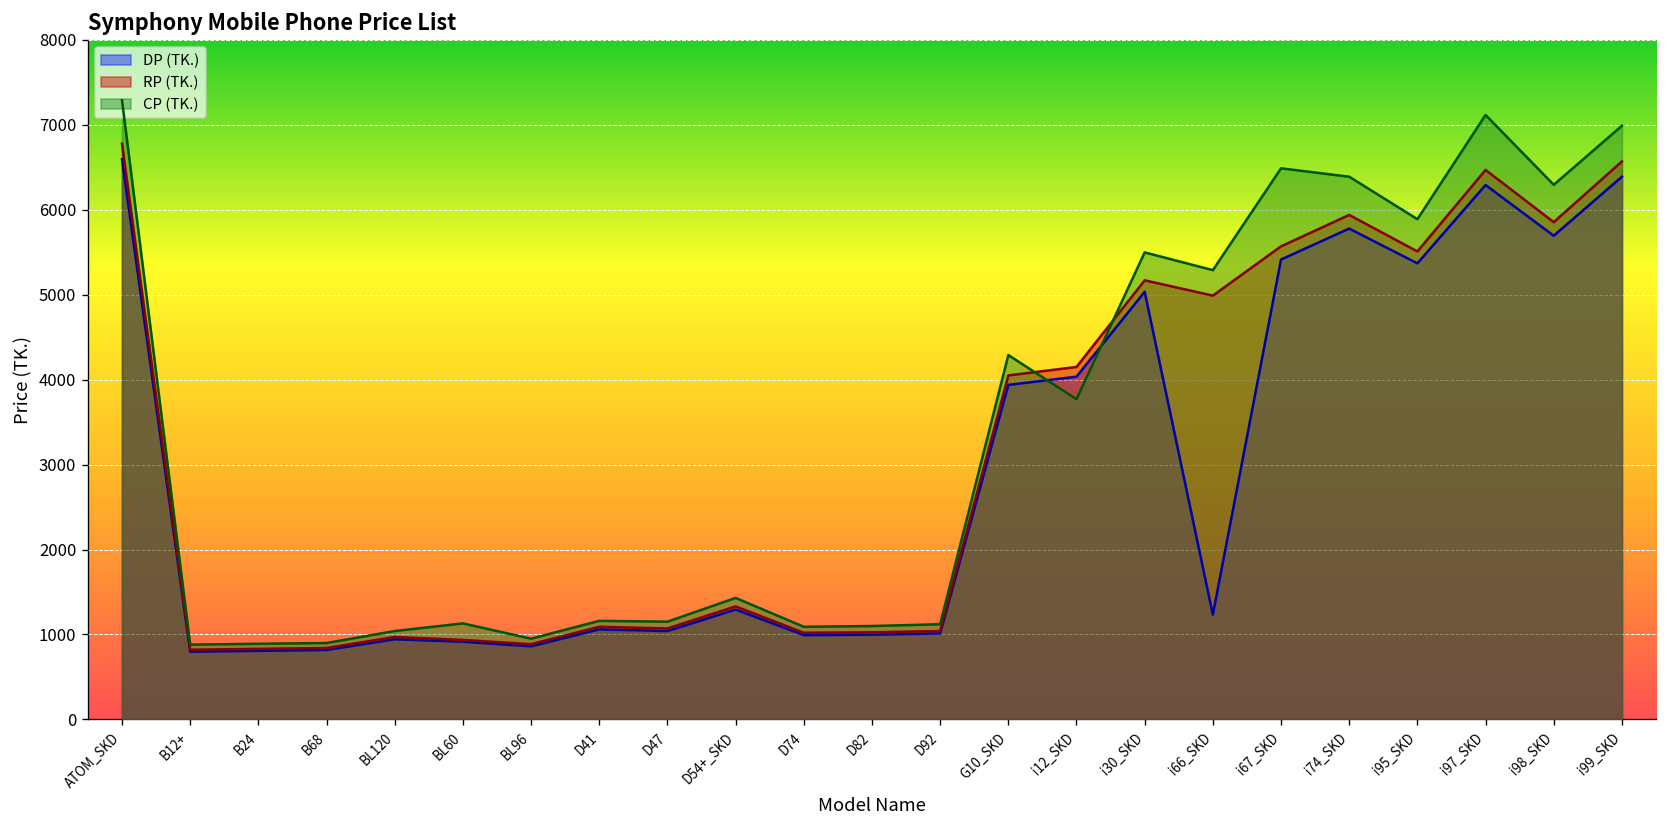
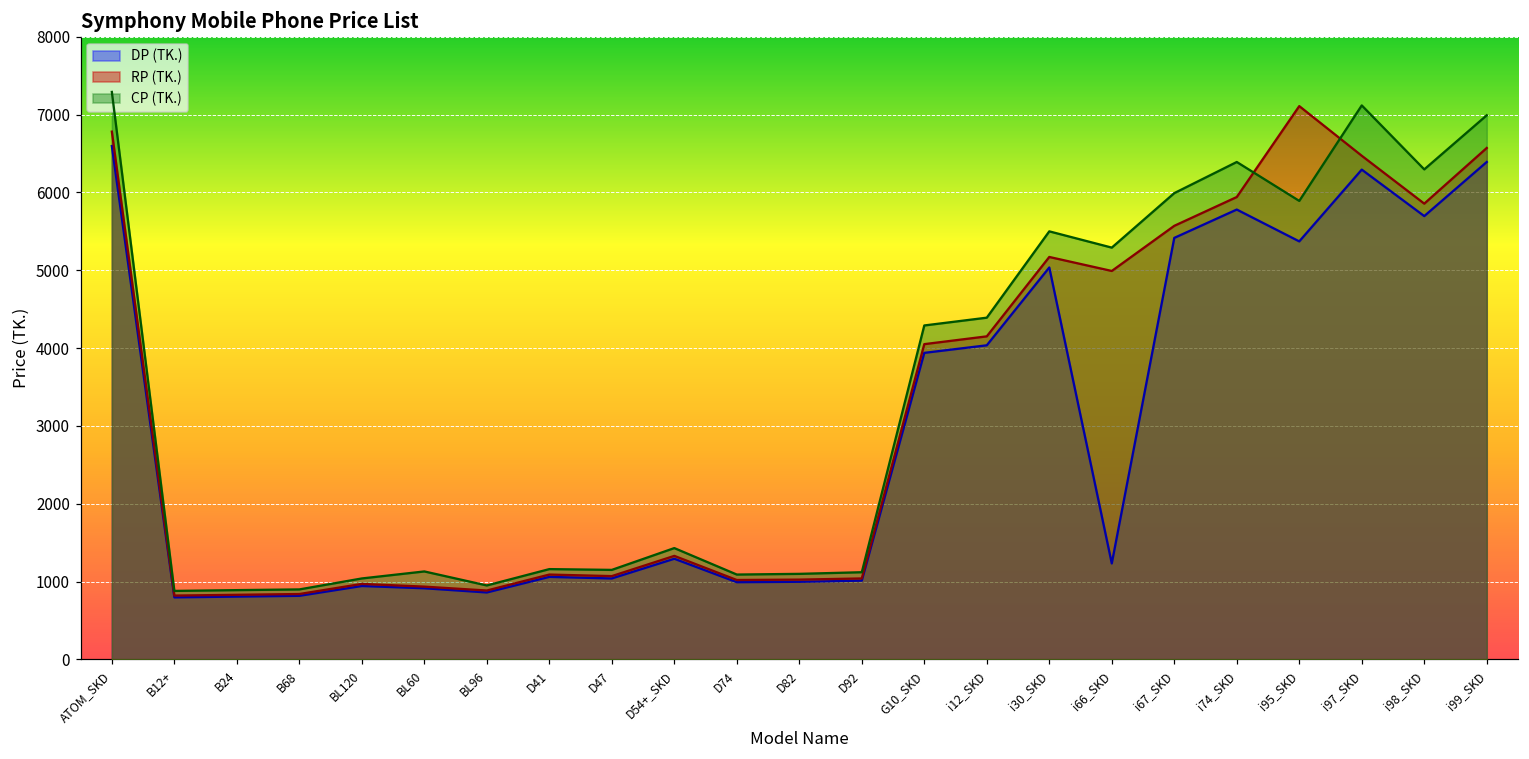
CP (TK.), i12_SKD: 3800 -> 4400
CP (TK.), i67_SKD: 6500 -> 6000
RP (TK.), i95_SKD: 5500 -> 7100
